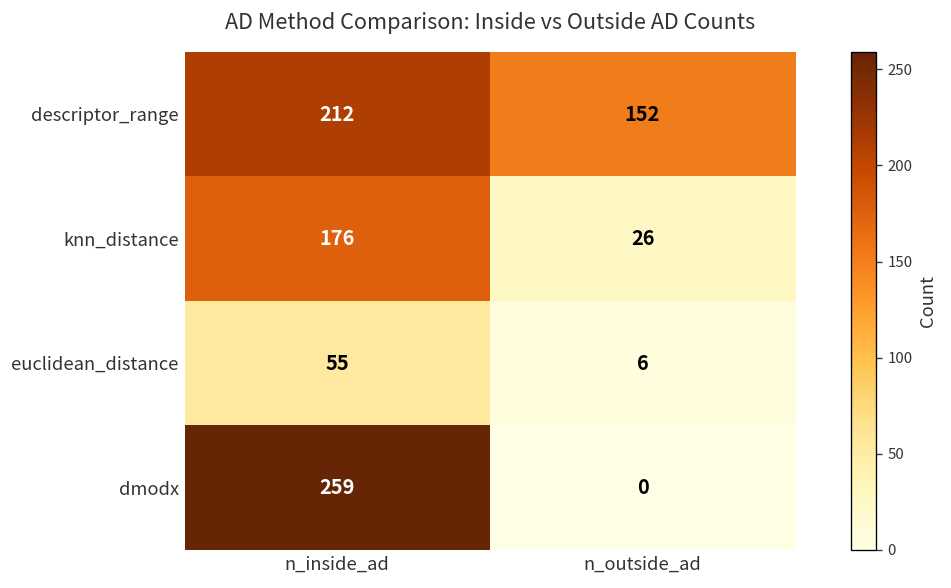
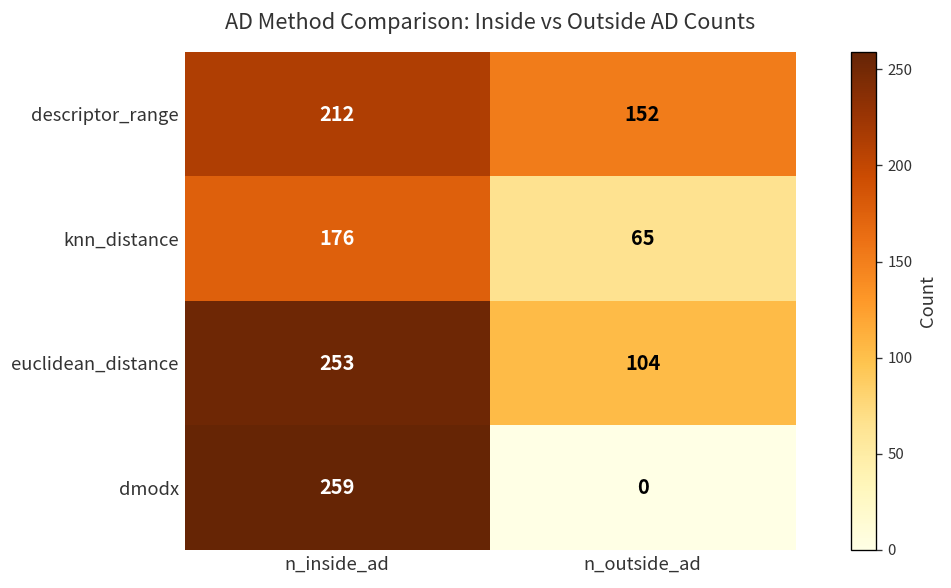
knn_distance, n_outside_ad: 26 -> 65
euclidean_distance, n_inside_ad: 55 -> 253
euclidean_distance, n_outside_ad: 6 -> 104
